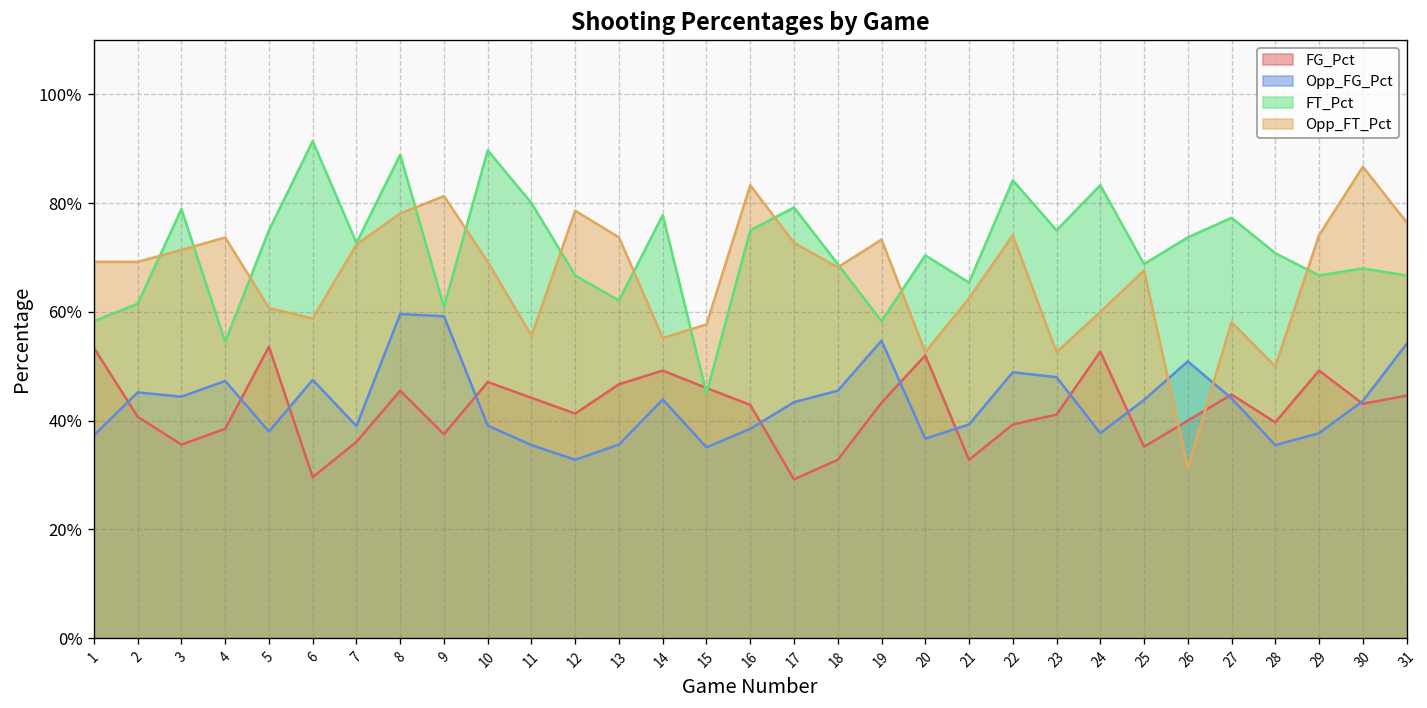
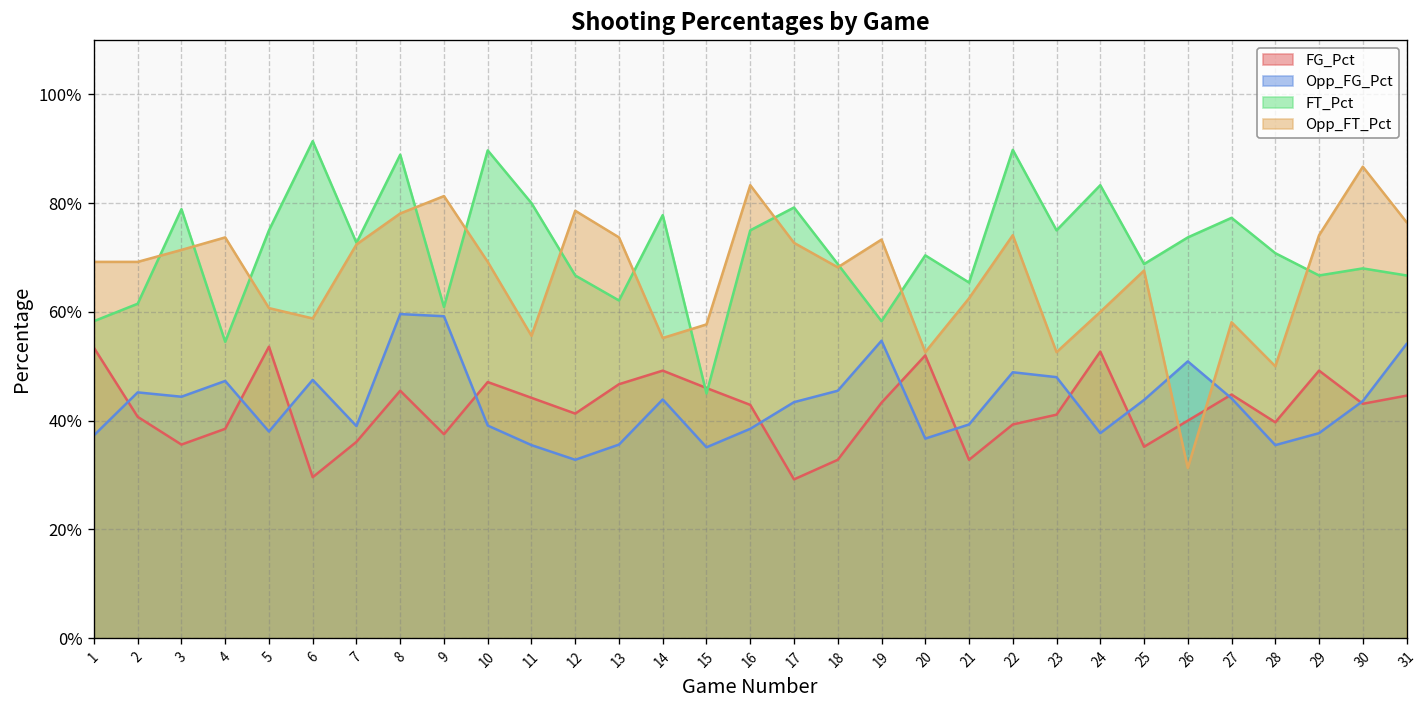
FT_Pct, 22: 84% -> 90%
